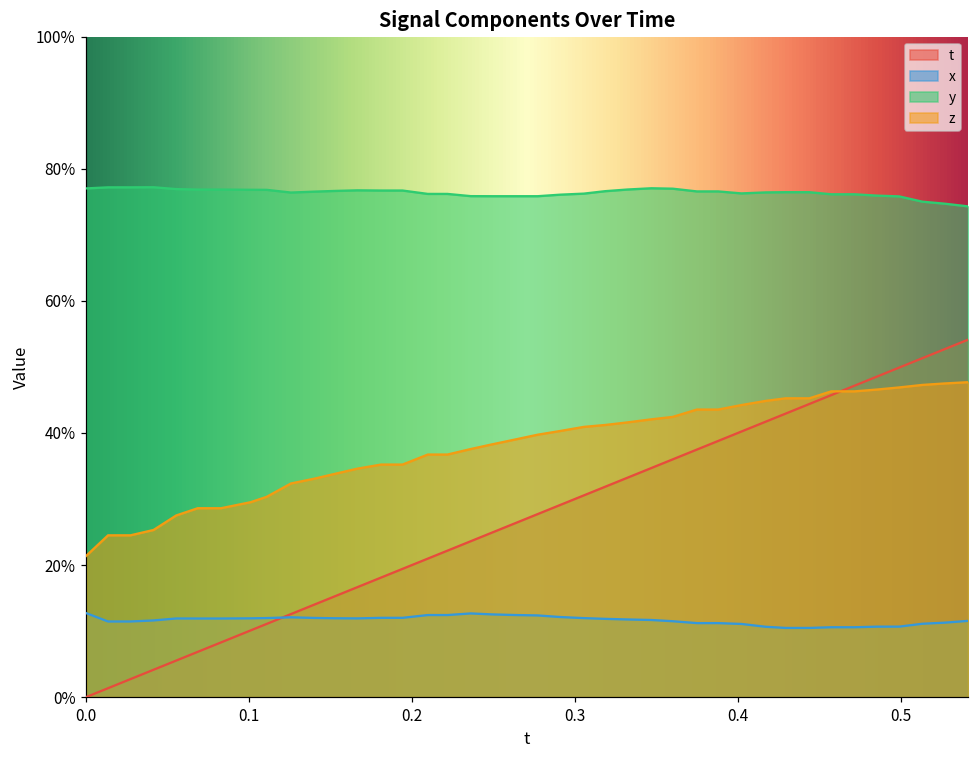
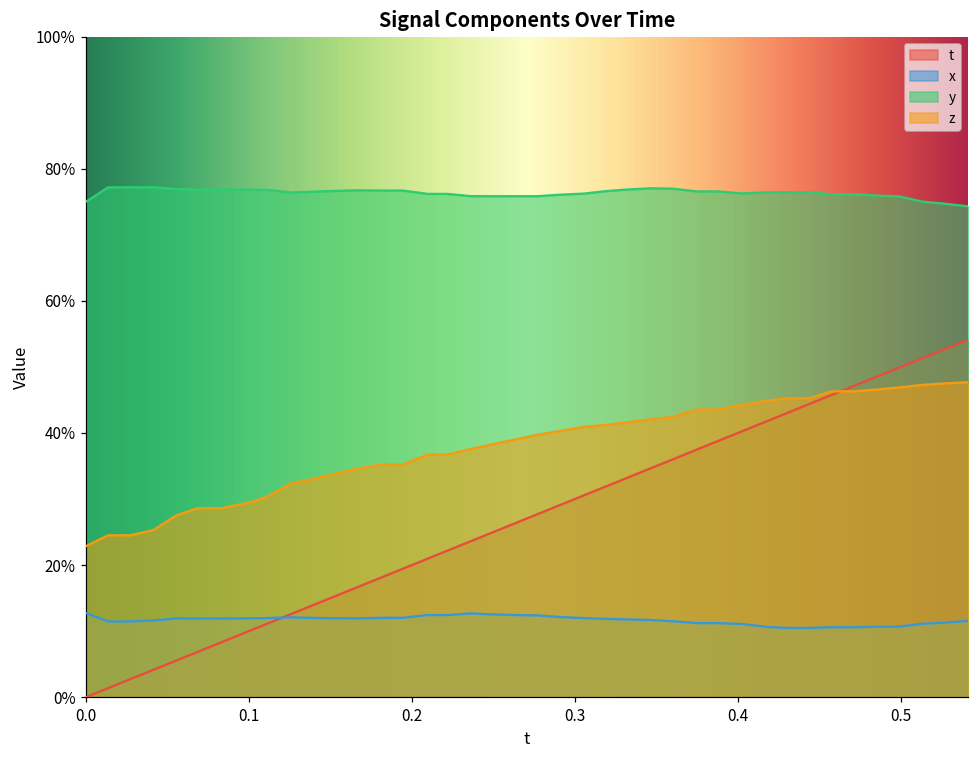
y, 0.0: 77% -> 75%
z, 0.0: 21% -> 23%
